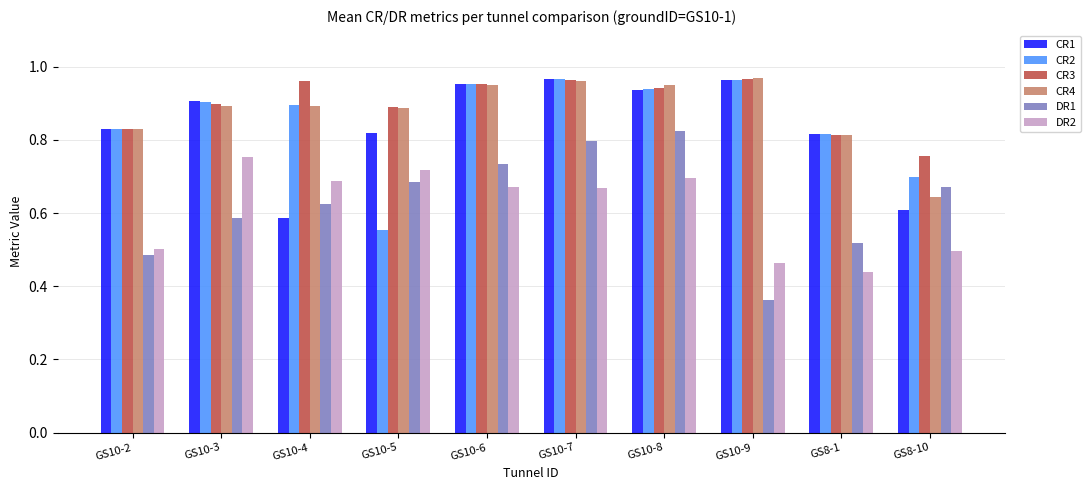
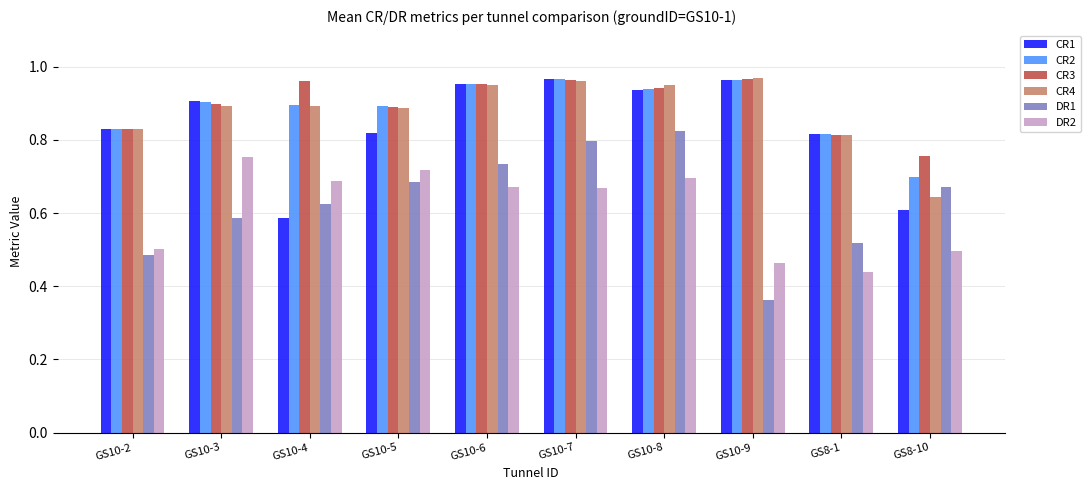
CR2, GS10-5: 0.55 -> 0.89
